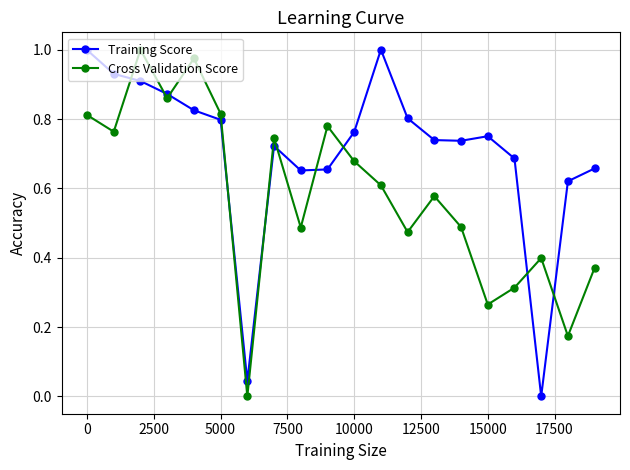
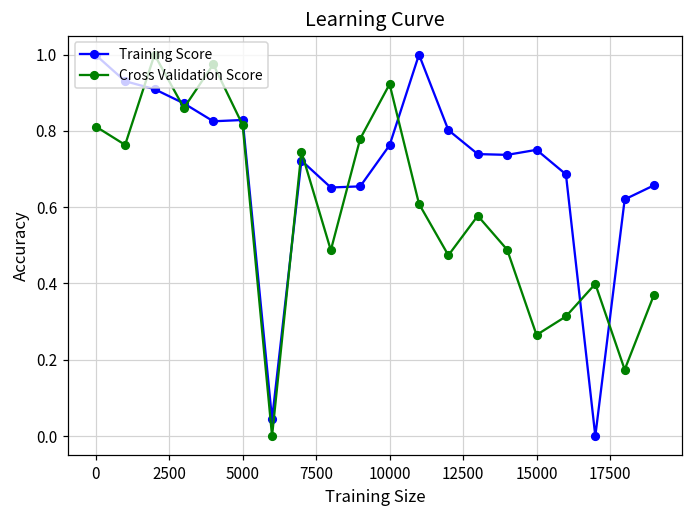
Training Score, 5000: 0.80 -> 0.83
Cross Validation Score, 10000: 0.68 -> 0.92
